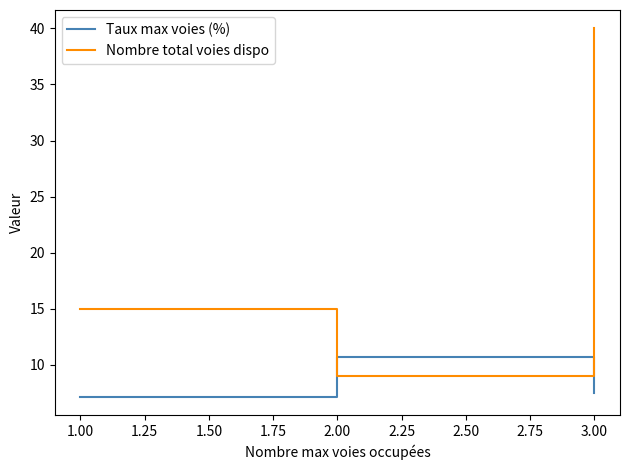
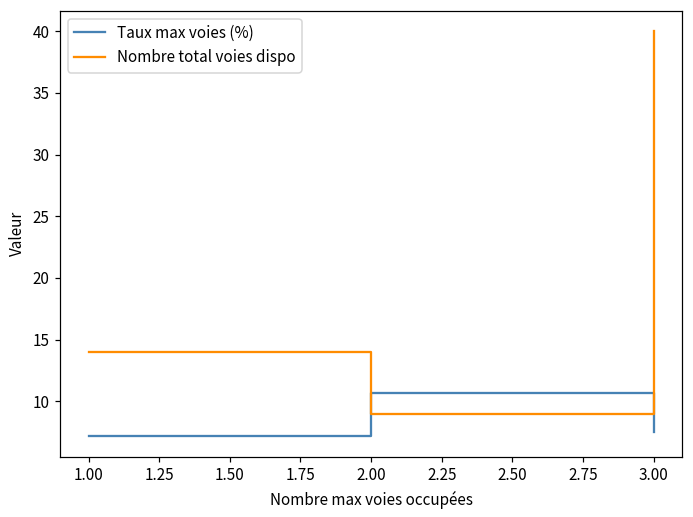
Nombre total voies dispo, 1.00: 15 -> 14
